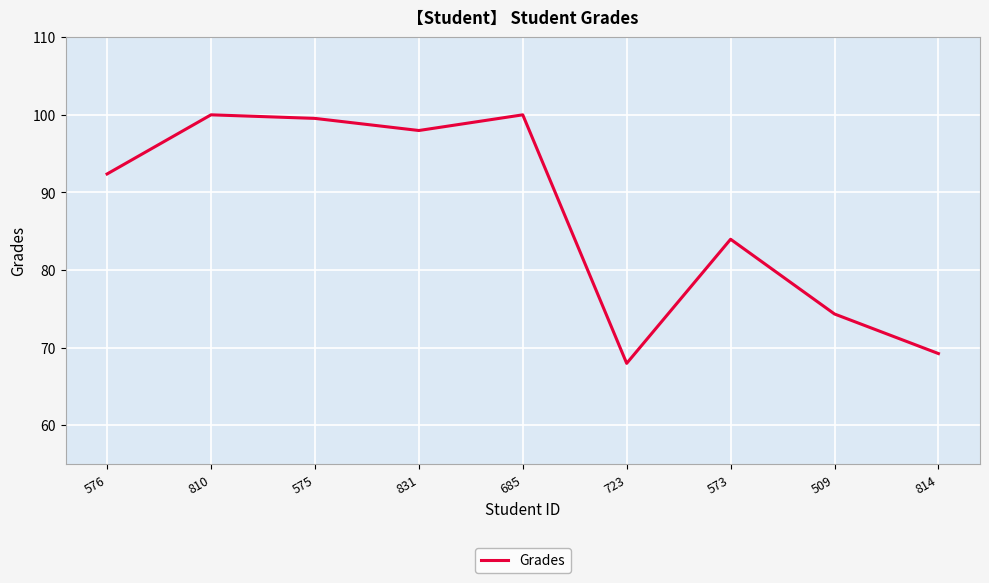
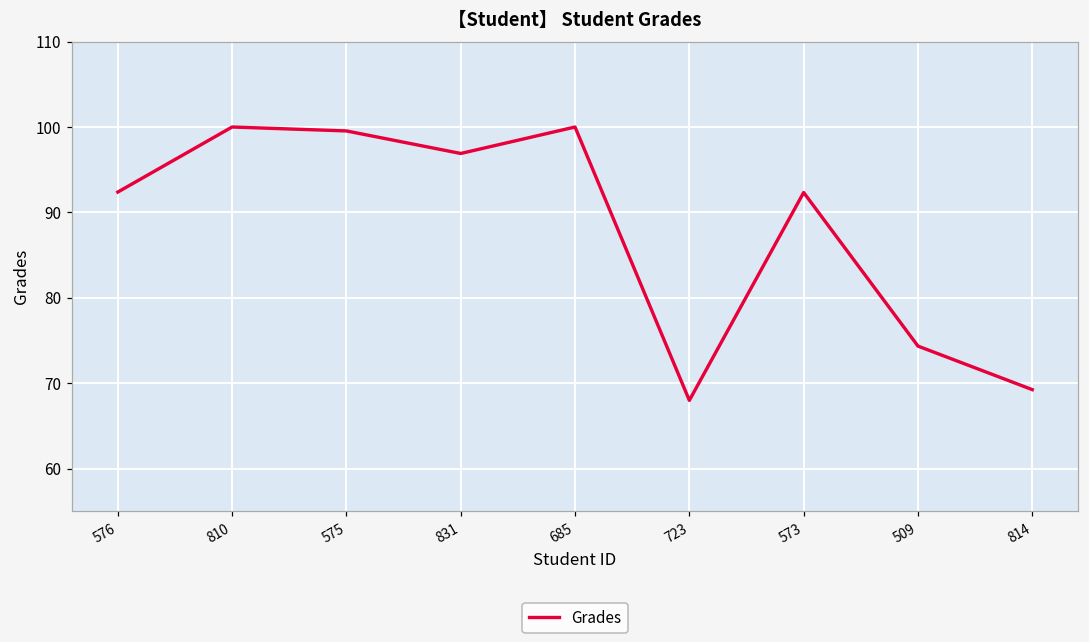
831: 98 -> 97
573: 84 -> 92
